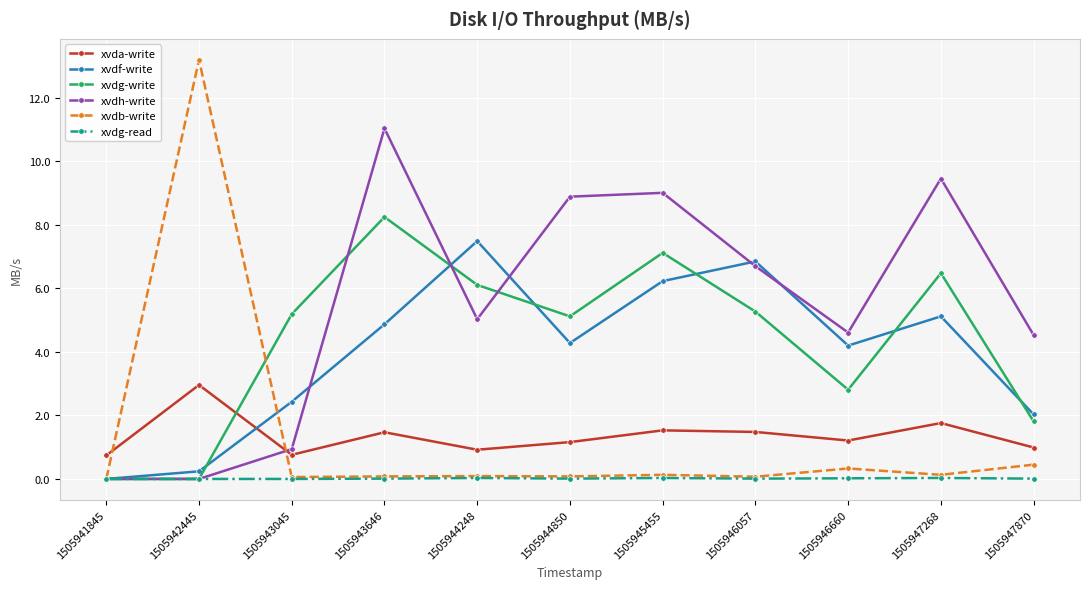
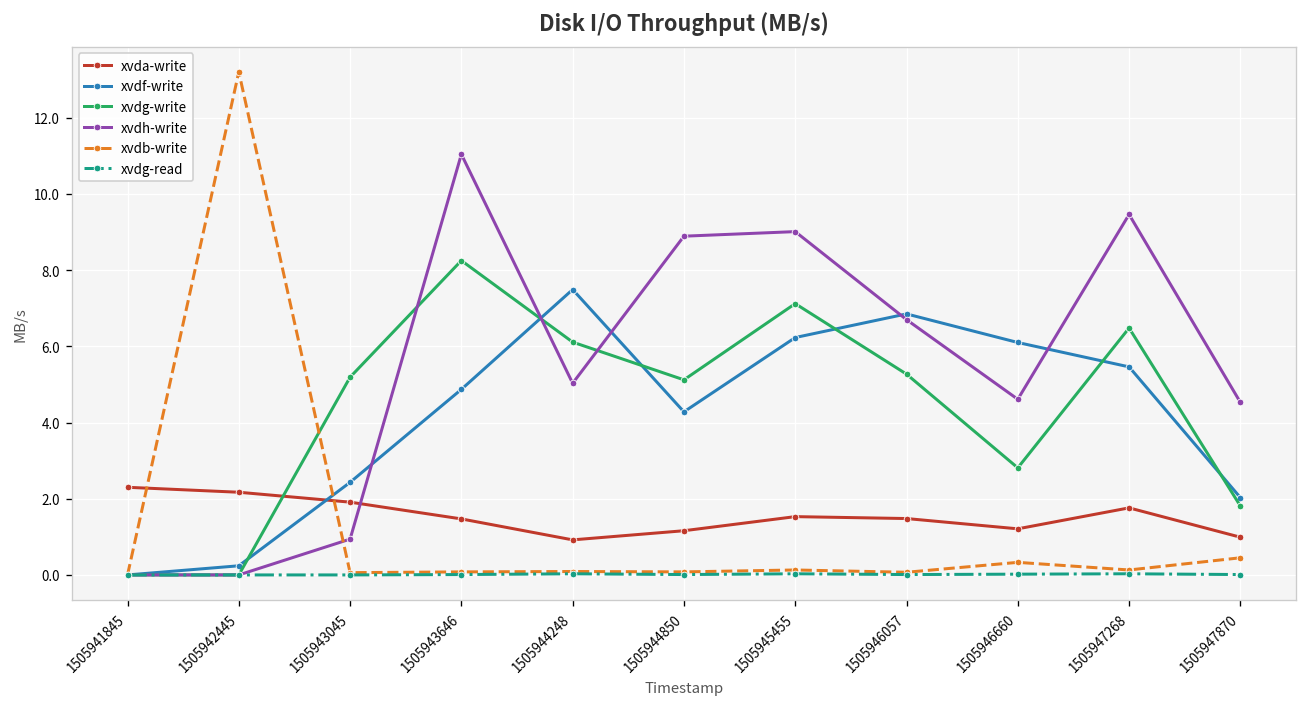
xvda-write, 1505941845: 0.7 -> 2.3
xvda-write, 1505942445: 3.0 -> 2.2
xvda-write, 1505943045: 0.8 -> 1.9
xvdf-write, 1505946660: 4.2 -> 6.1
xvdf-write, 1505947268: 5.1 -> 5.5
